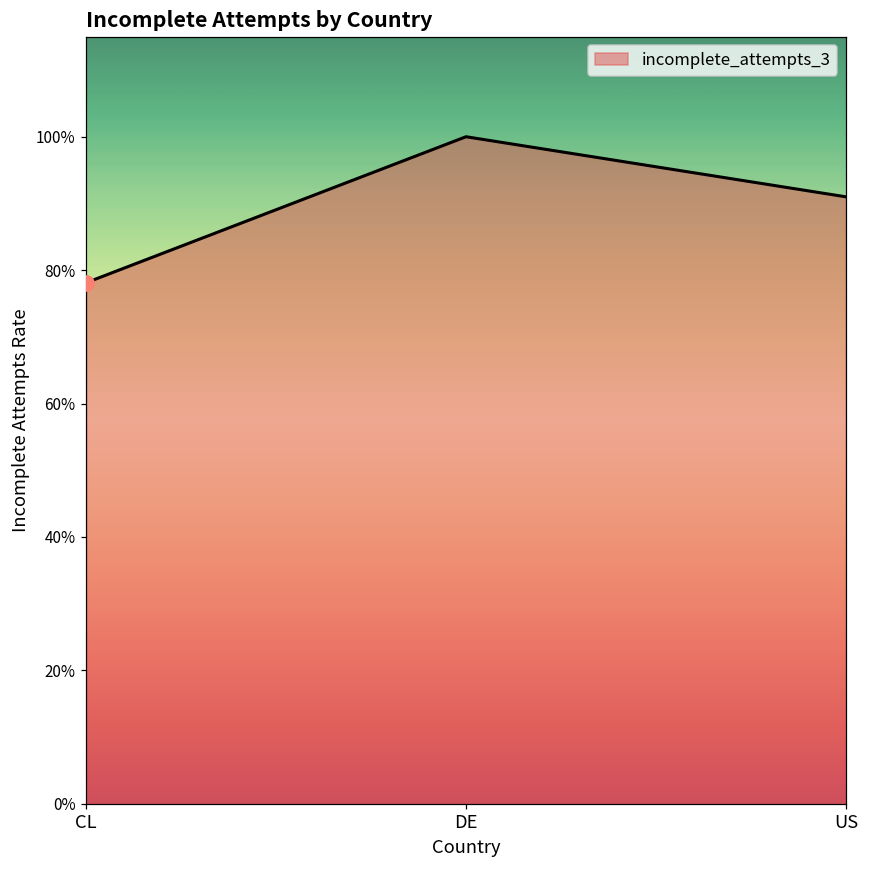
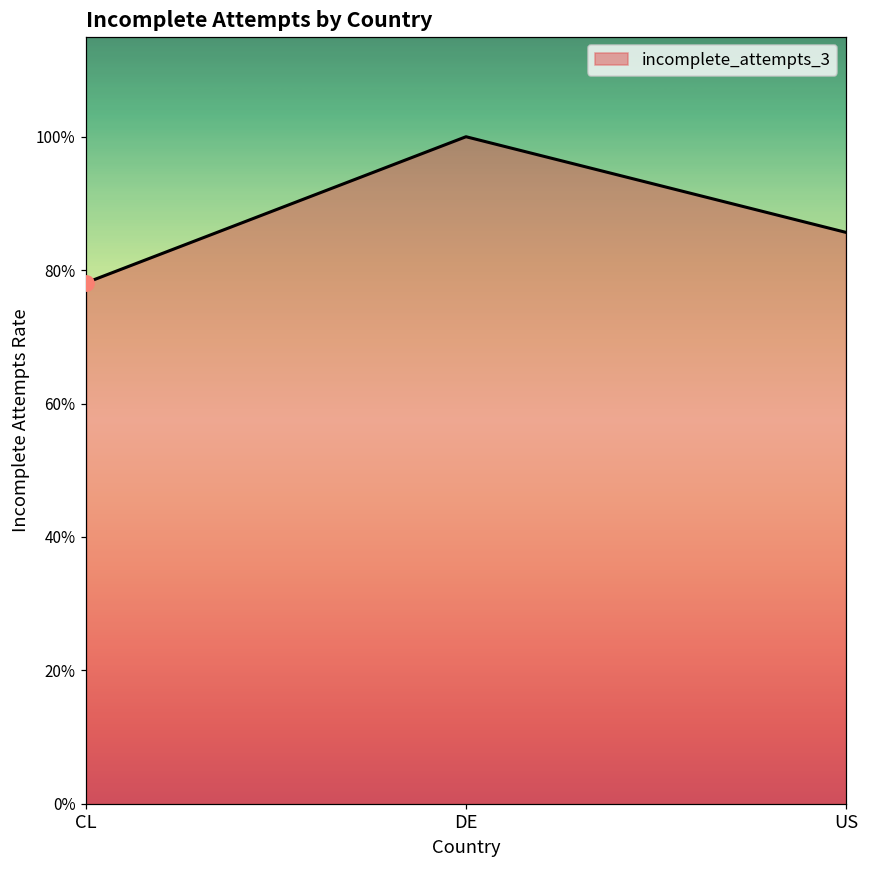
incomplete_attempts_3, US: 91% -> 86%
